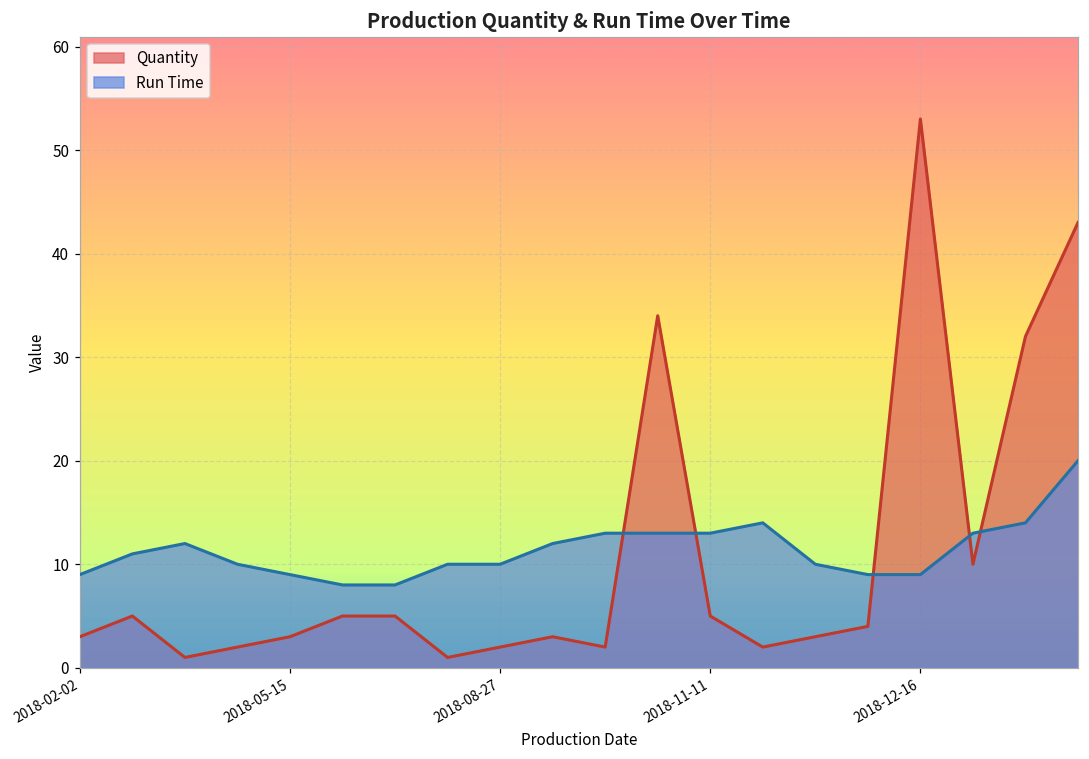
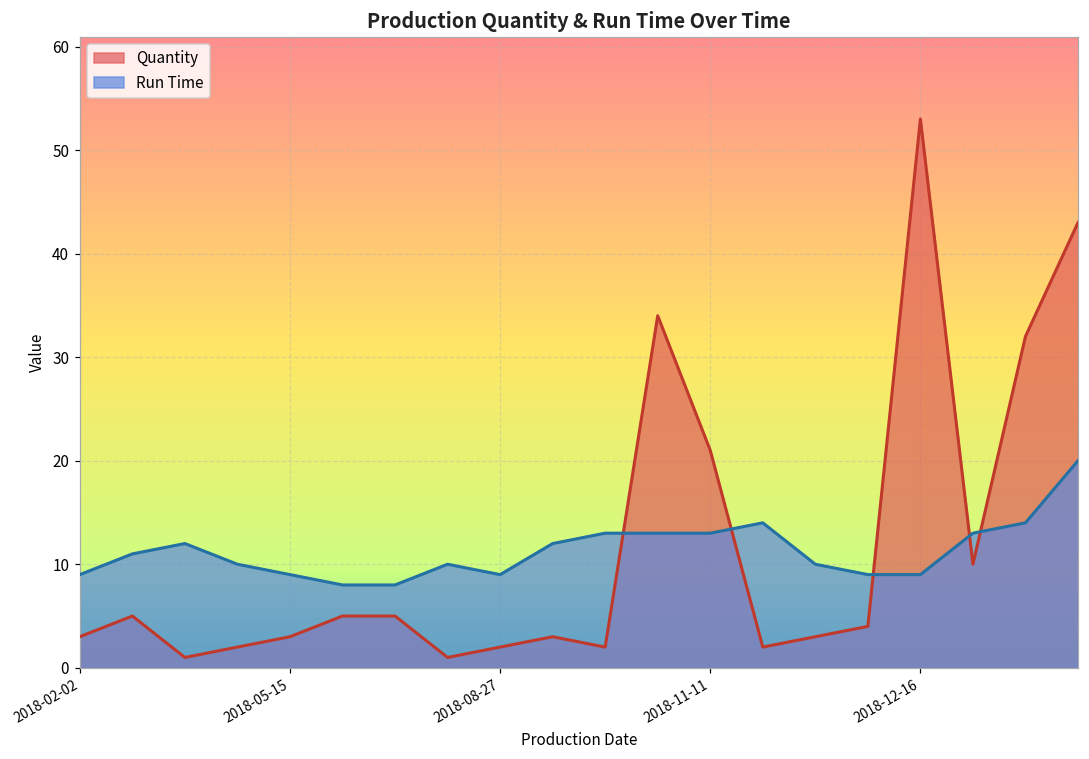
Run Time, 2018-08-27: 10 -> 9
Quantity, 2018-11-11: 5 -> 21
